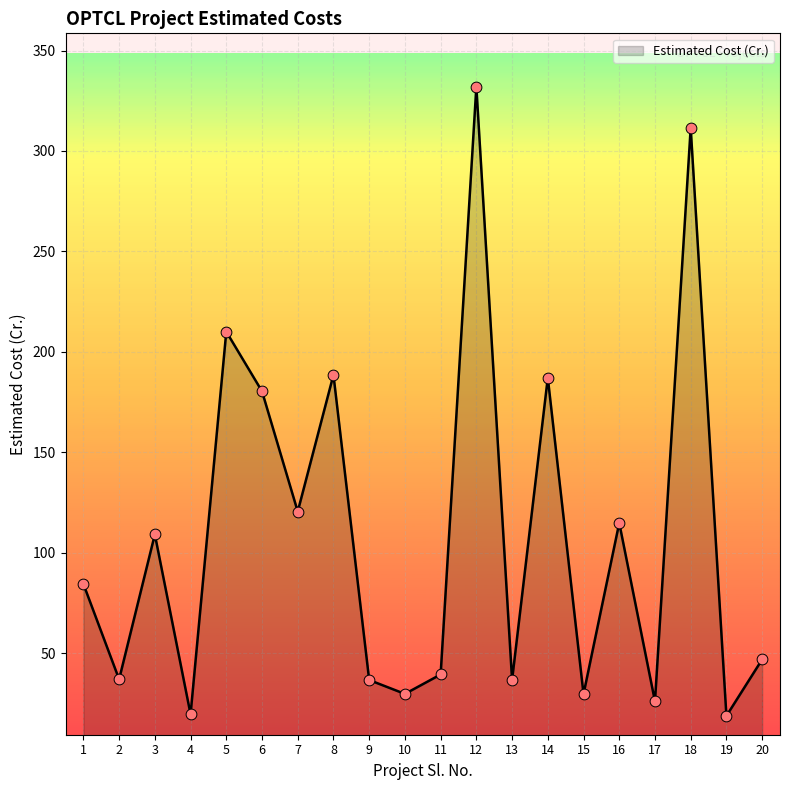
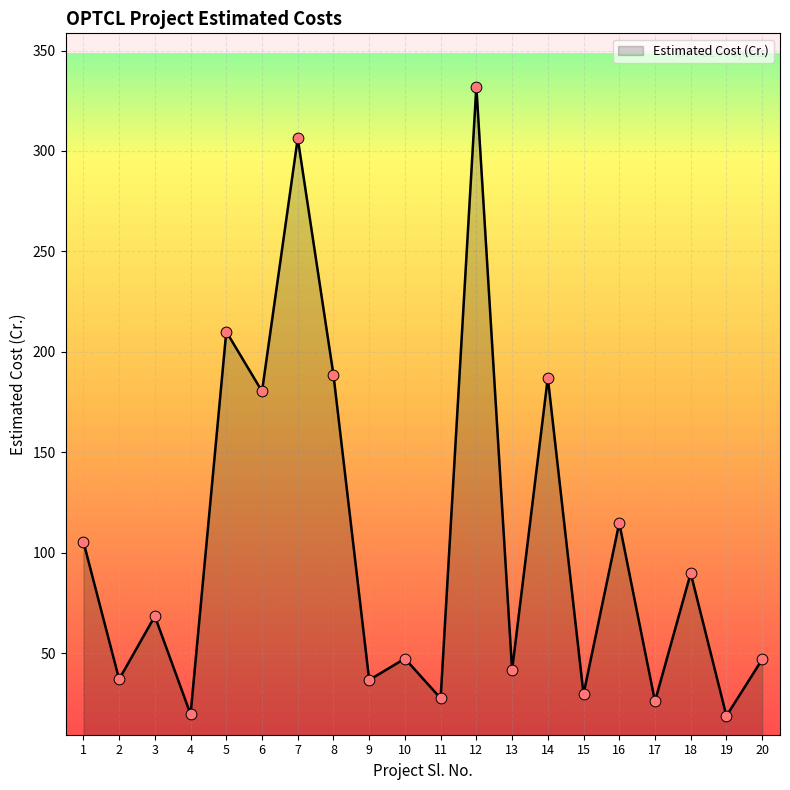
1: 84 -> 105
3: 109 -> 68
7: 120 -> 306
10: 30 -> 47
11: 39 -> 28
13: 37 -> 42
18: 312 -> 90
